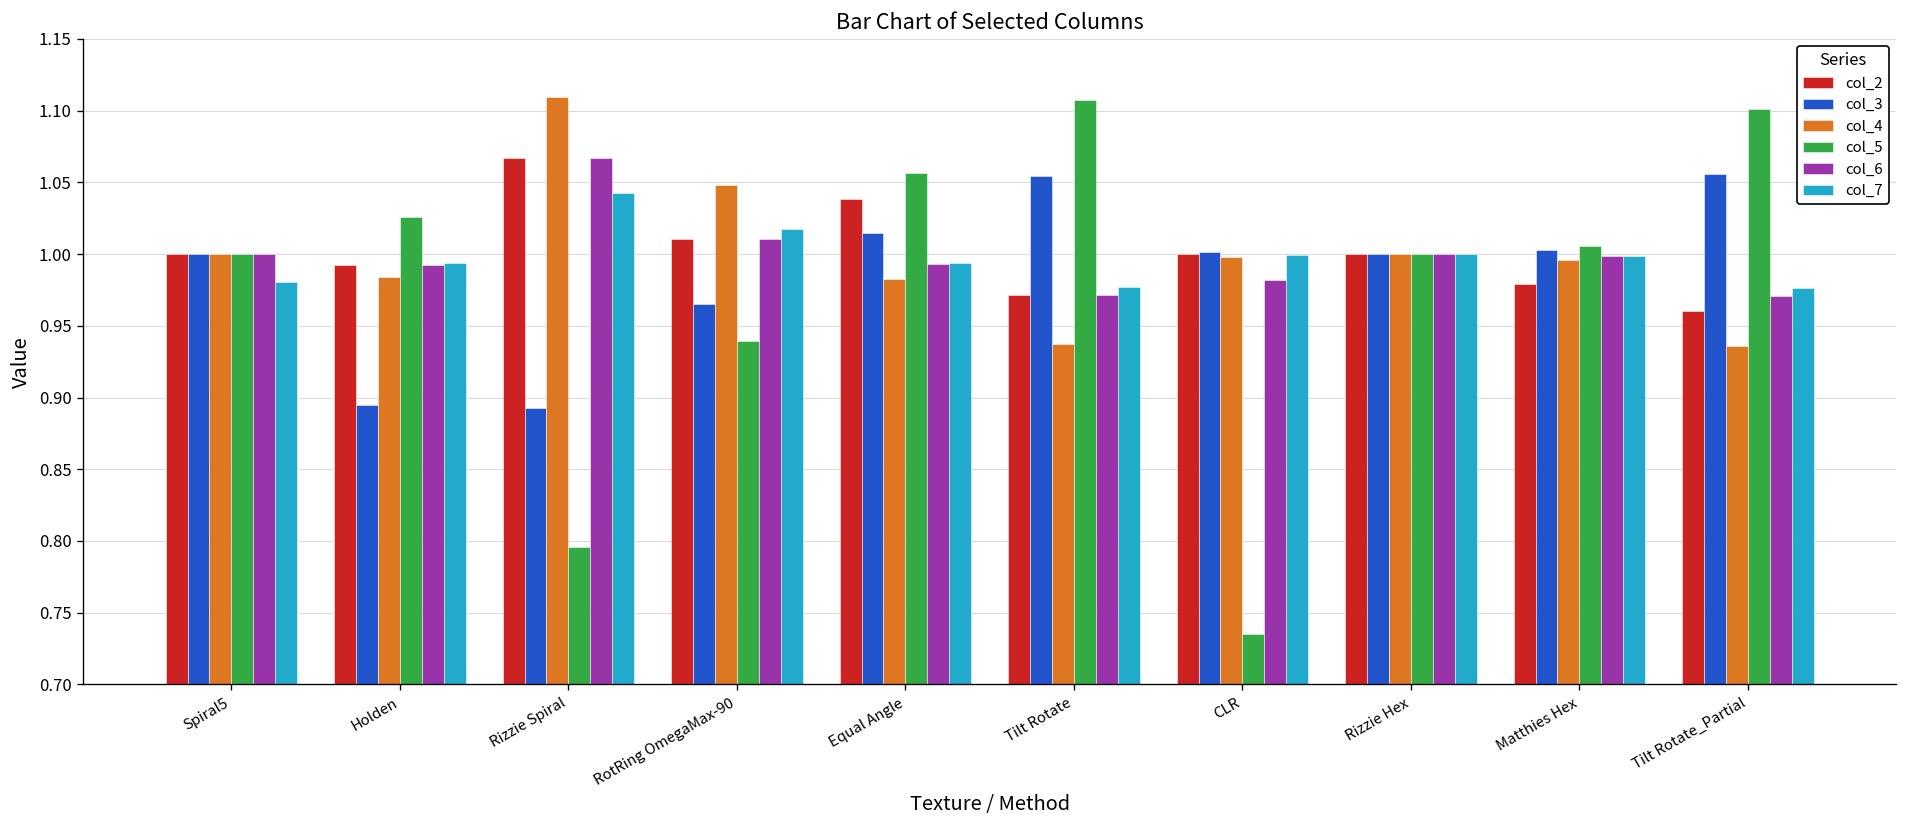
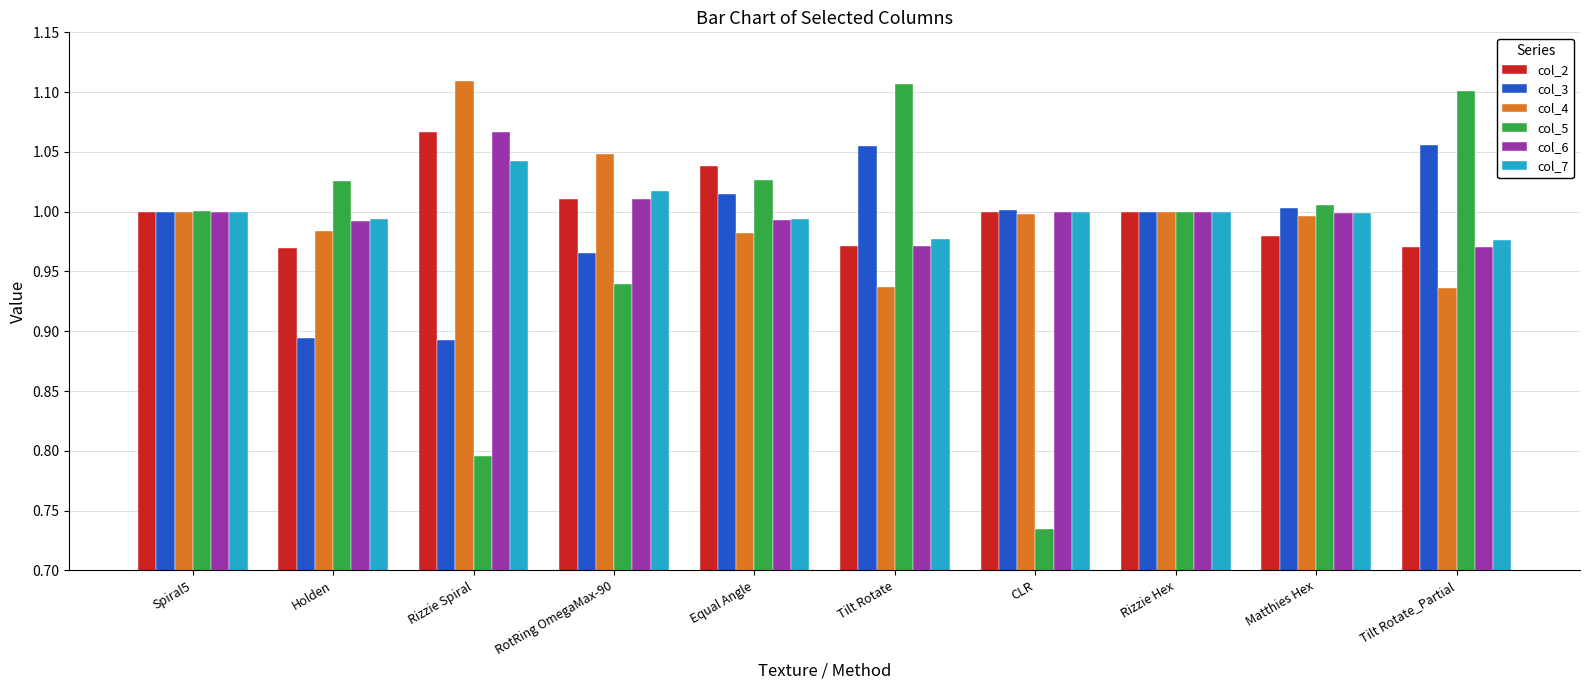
col_7, Spiral5: 0.980 -> 1.000
col_2, Holden: 0.993 -> 0.970
col_5, Equal Angle: 1.057 -> 1.027
col_6, CLR: 0.982 -> 1.000
col_2, Tilt Rotate_Partial: 0.960 -> 0.971
